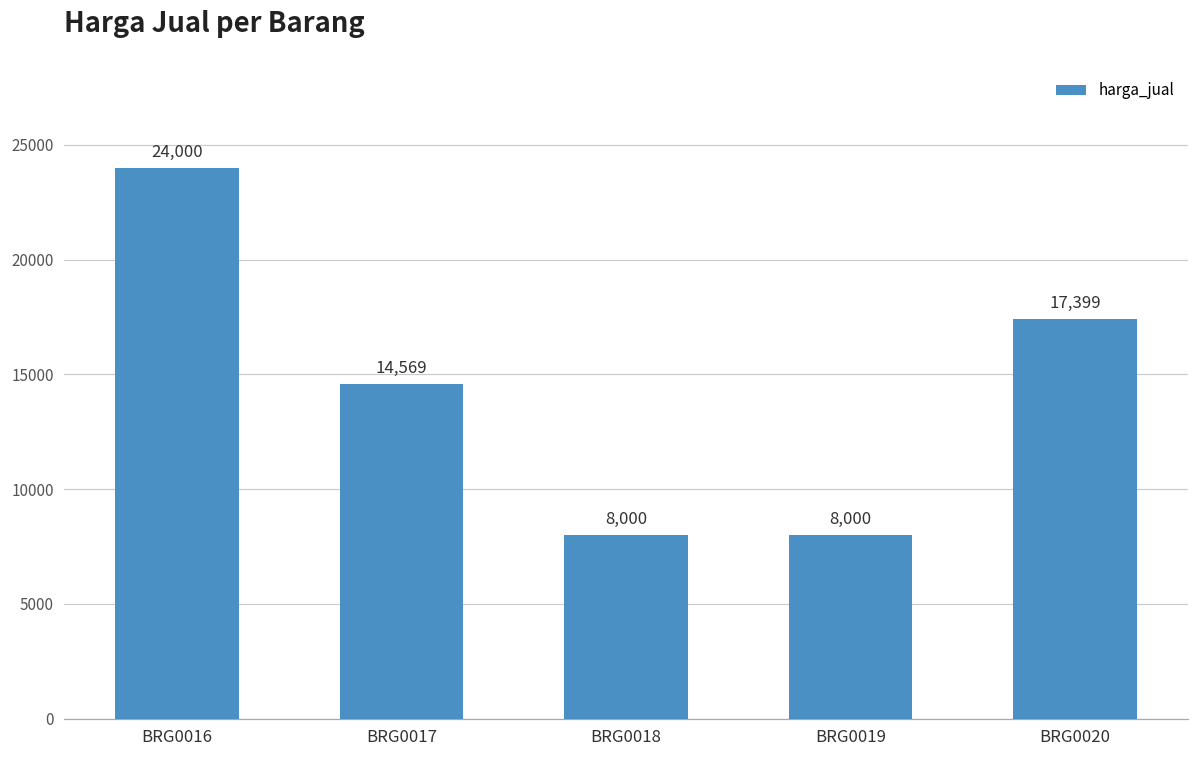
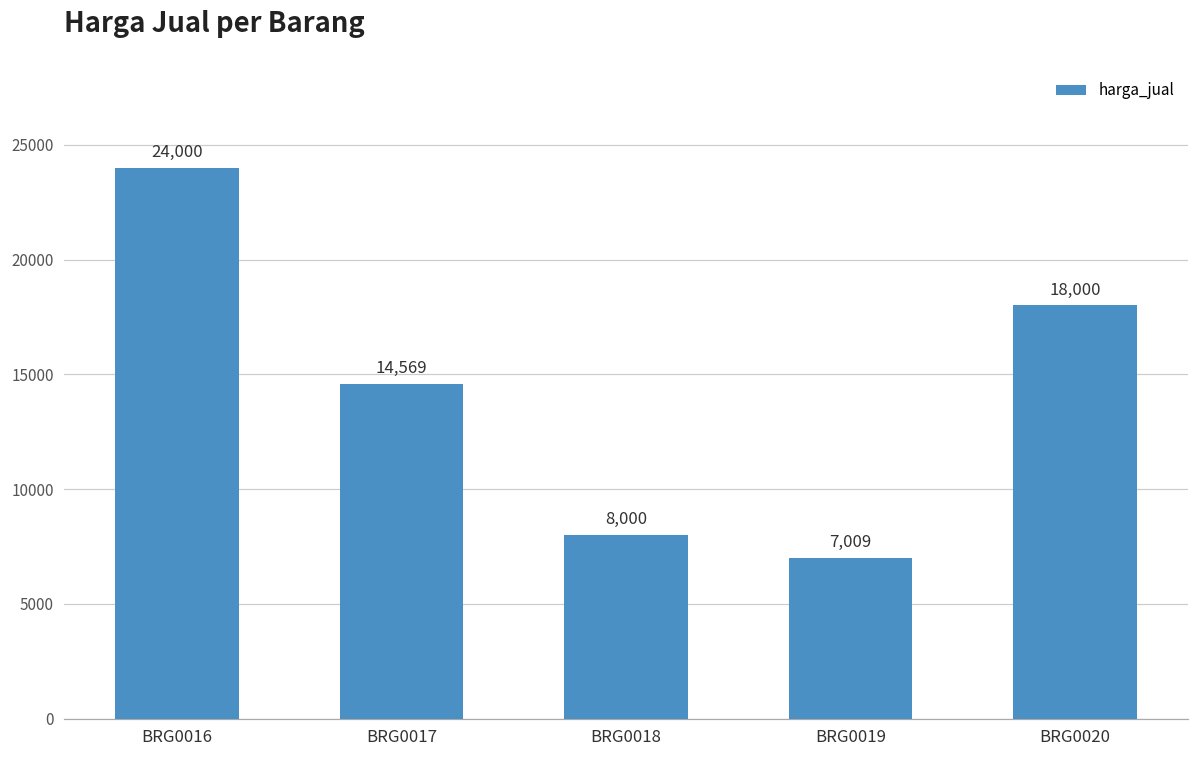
BRG0019: 8,000 -> 7,009
BRG0020: 17,399 -> 18,000
